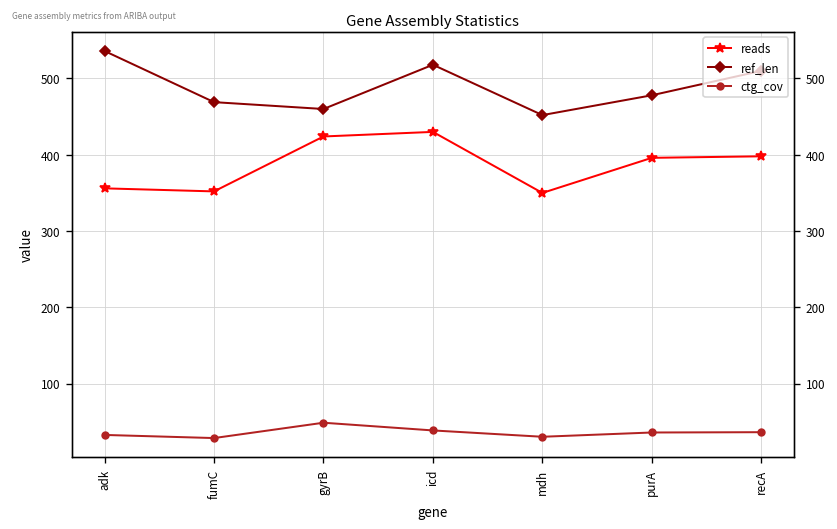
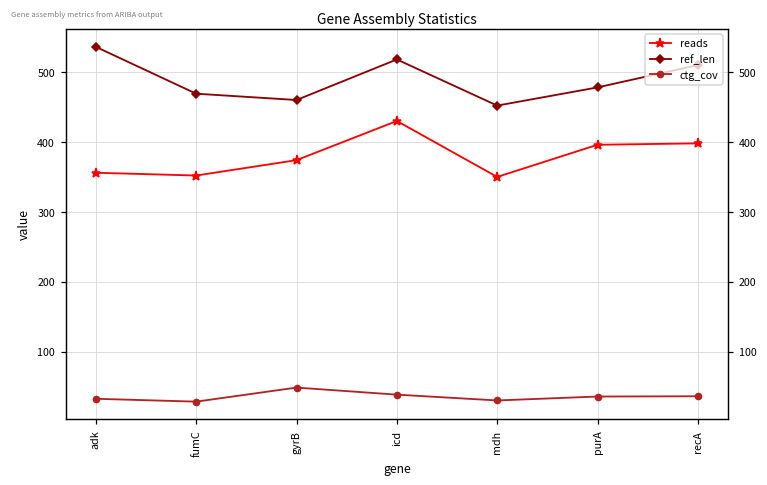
reads, gyrB: 420 -> 370
